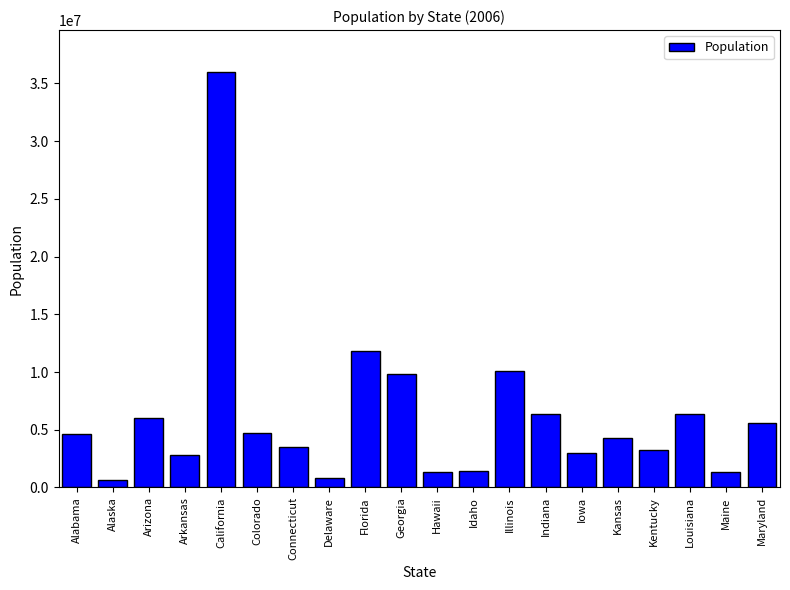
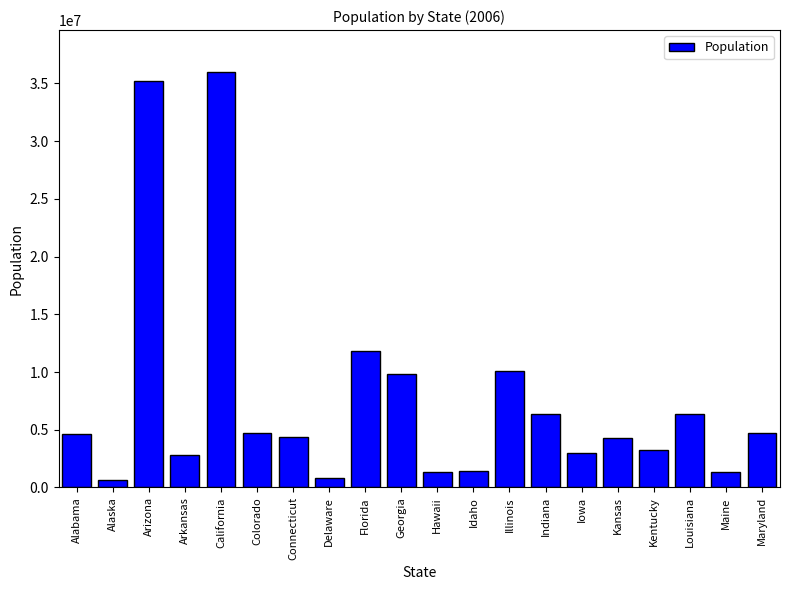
Arizona: 6000000 -> 35200000
Connecticut: 3500000 -> 4400000
Maryland: 5600000 -> 4700000
